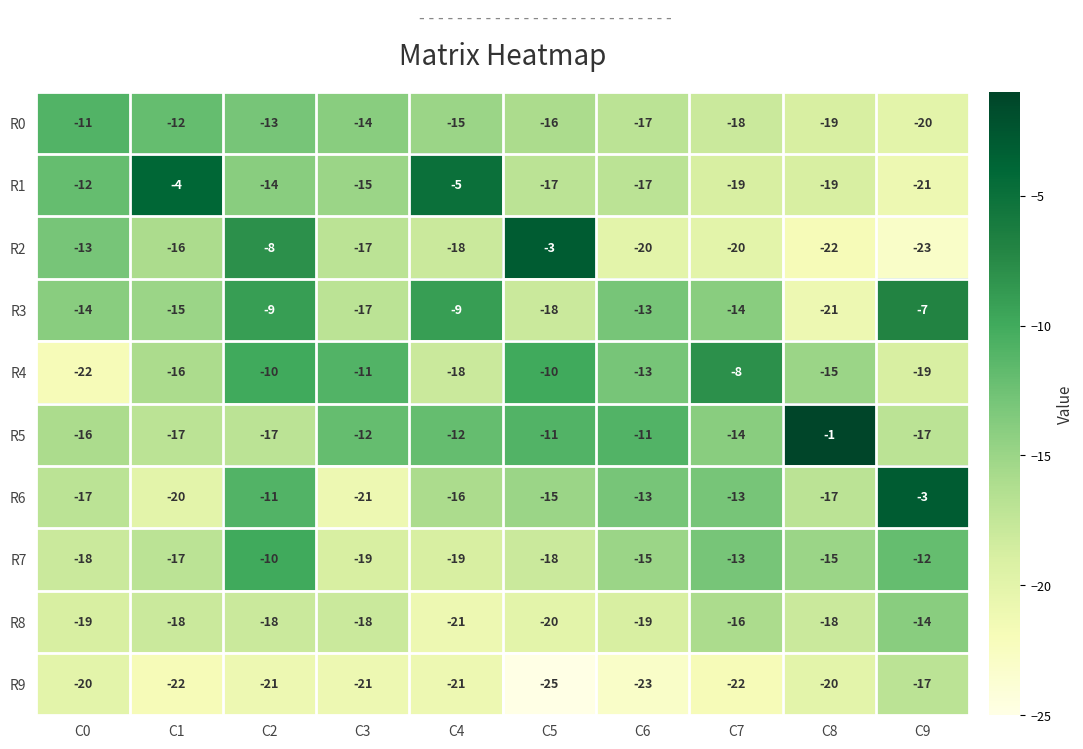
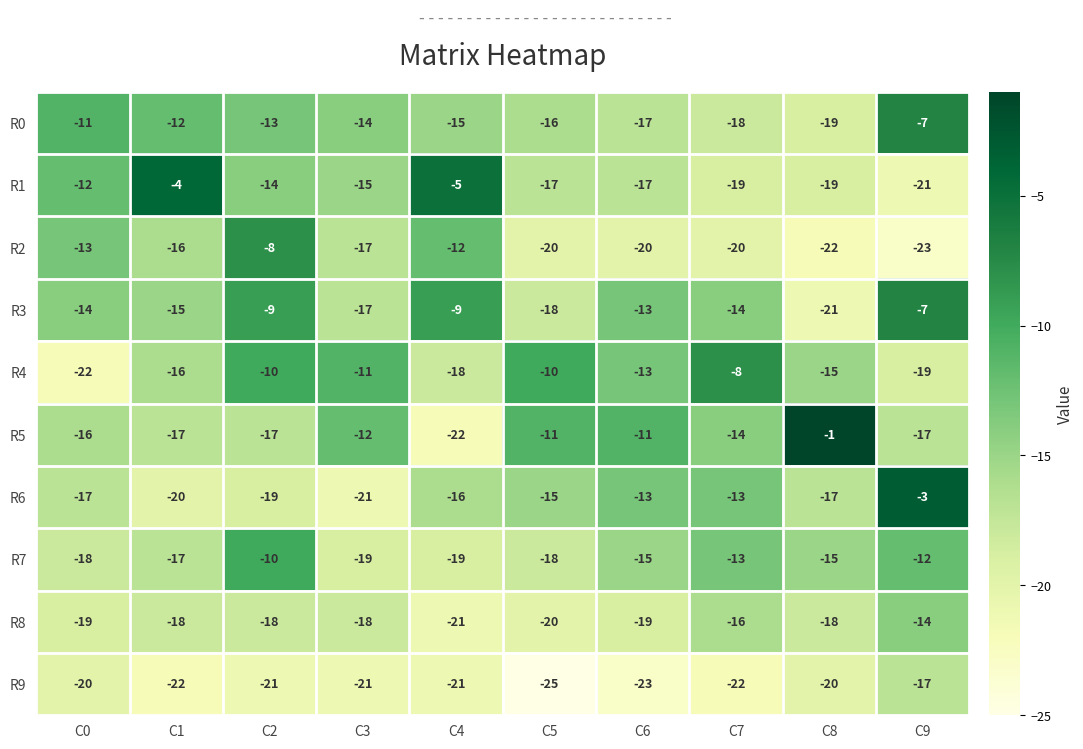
R0, C9: -20 -> -7
R2, C4: -18 -> -12
R2, C5: -3 -> -20
R5, C4: -12 -> -22
R6, C2: -11 -> -19
